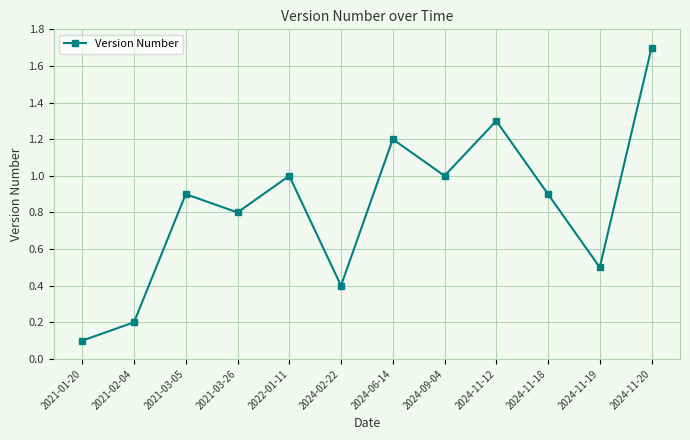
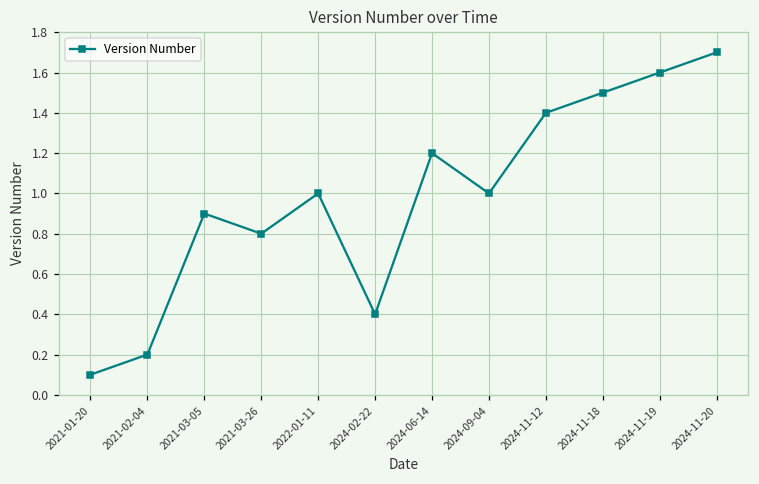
2024-11-12: 1.3 -> 1.4
2024-11-18: 0.9 -> 1.5
2024-11-19: 0.5 -> 1.6
